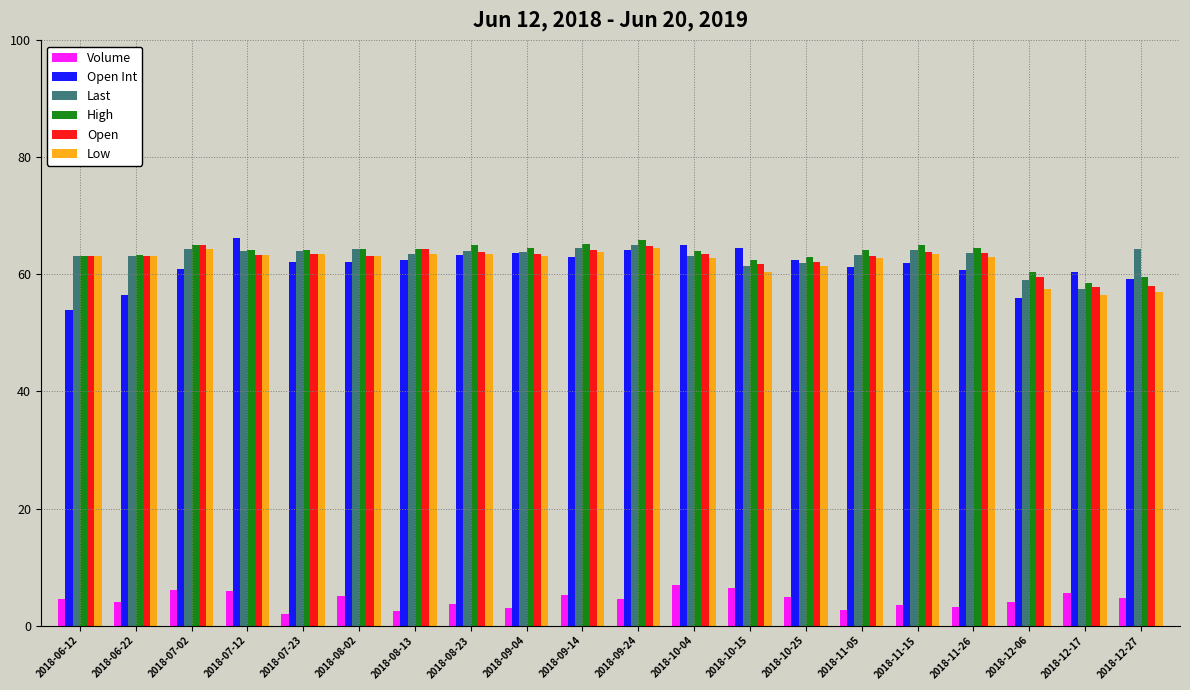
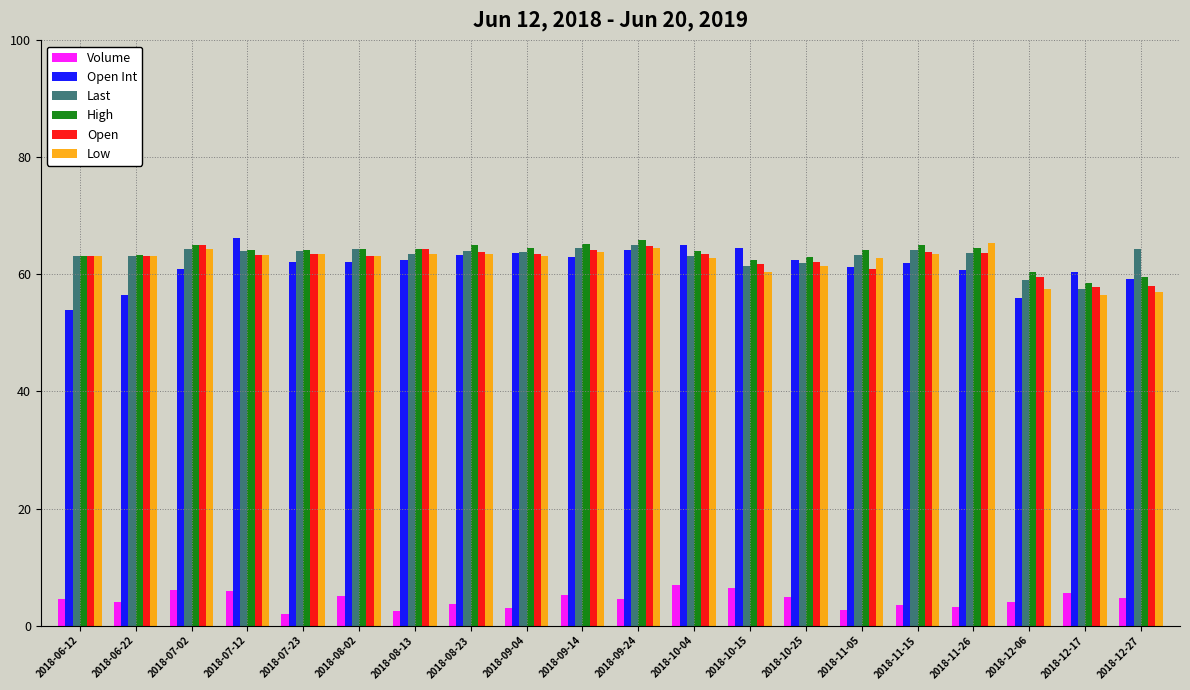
Open, 2018-11-05: 63 -> 61
Low, 2018-11-26: 63 -> 65
